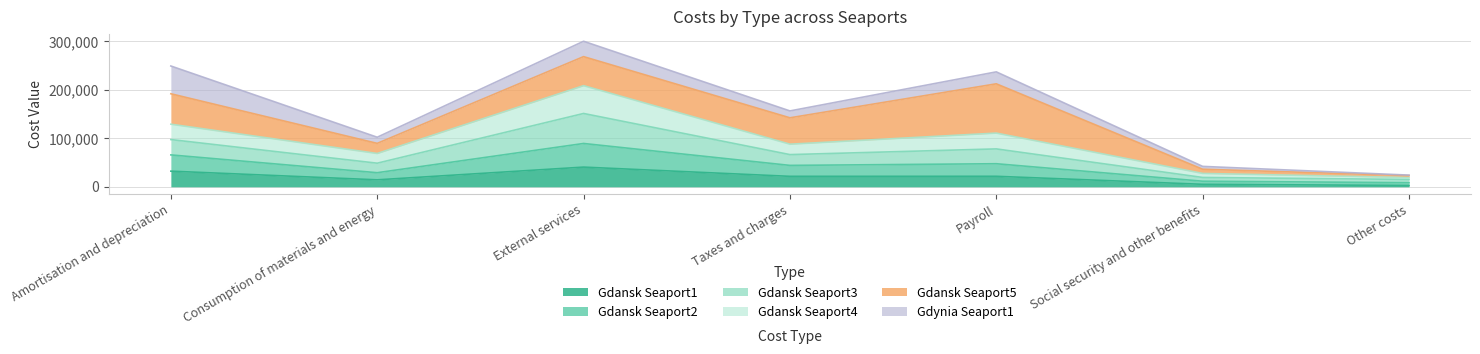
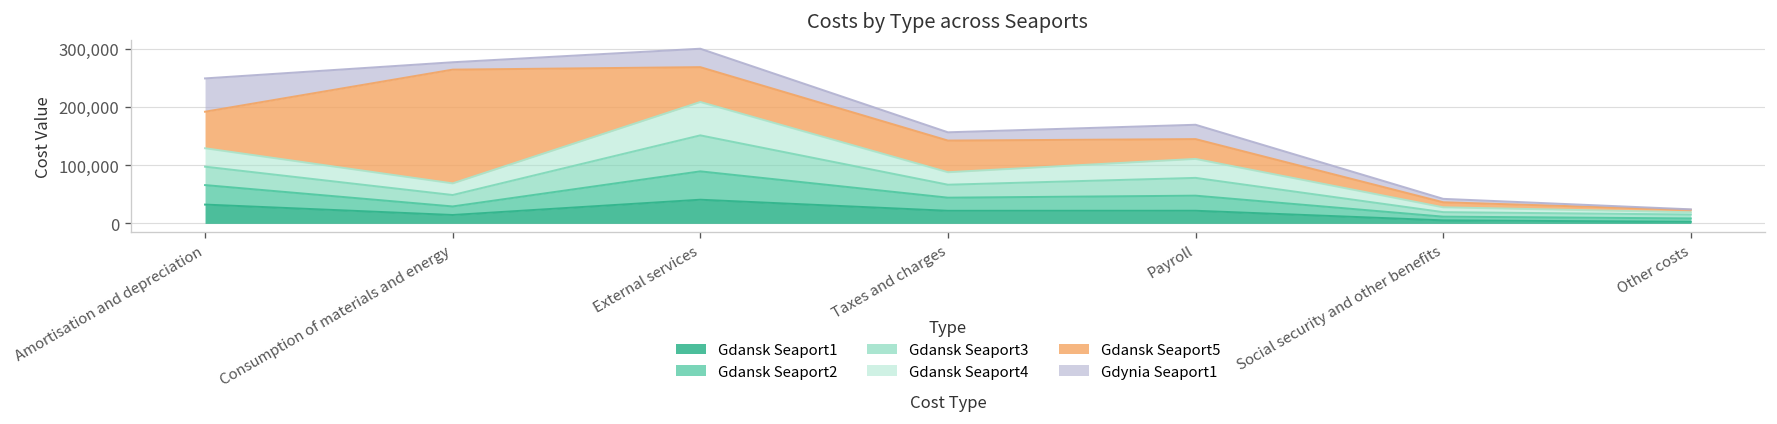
Gdansk Seaport5, Consumption of materials and energy: 20,000 -> 200,000
Gdansk Seaport5, Payroll: 100,000 -> 30,000
